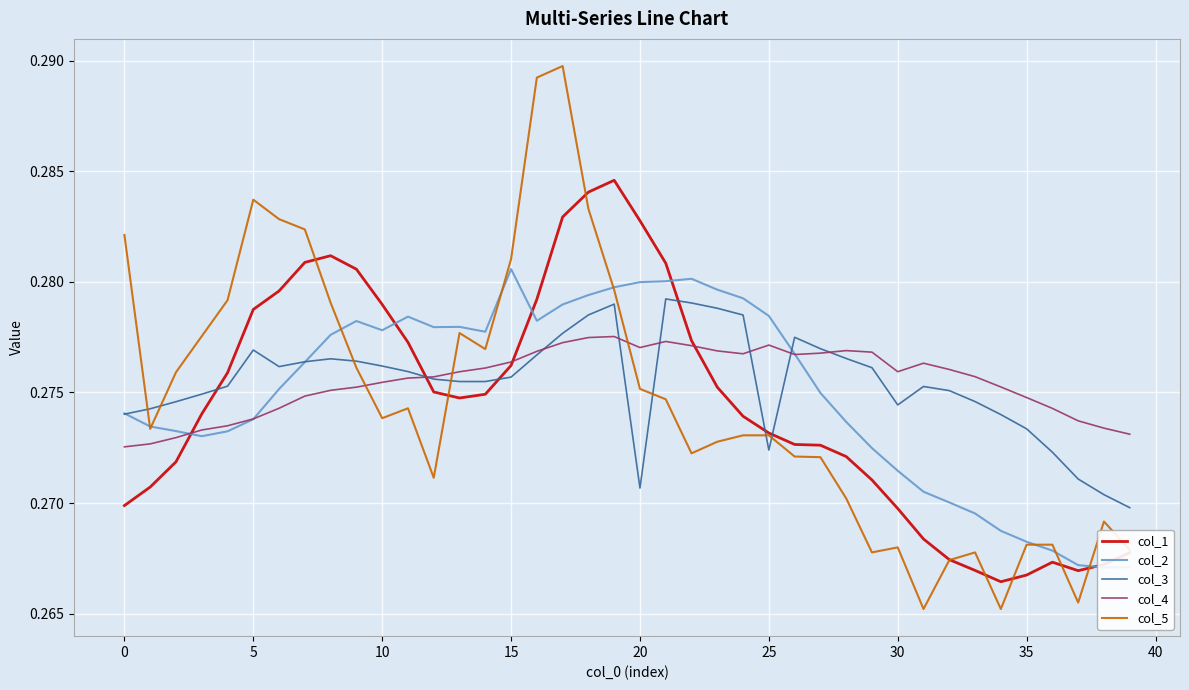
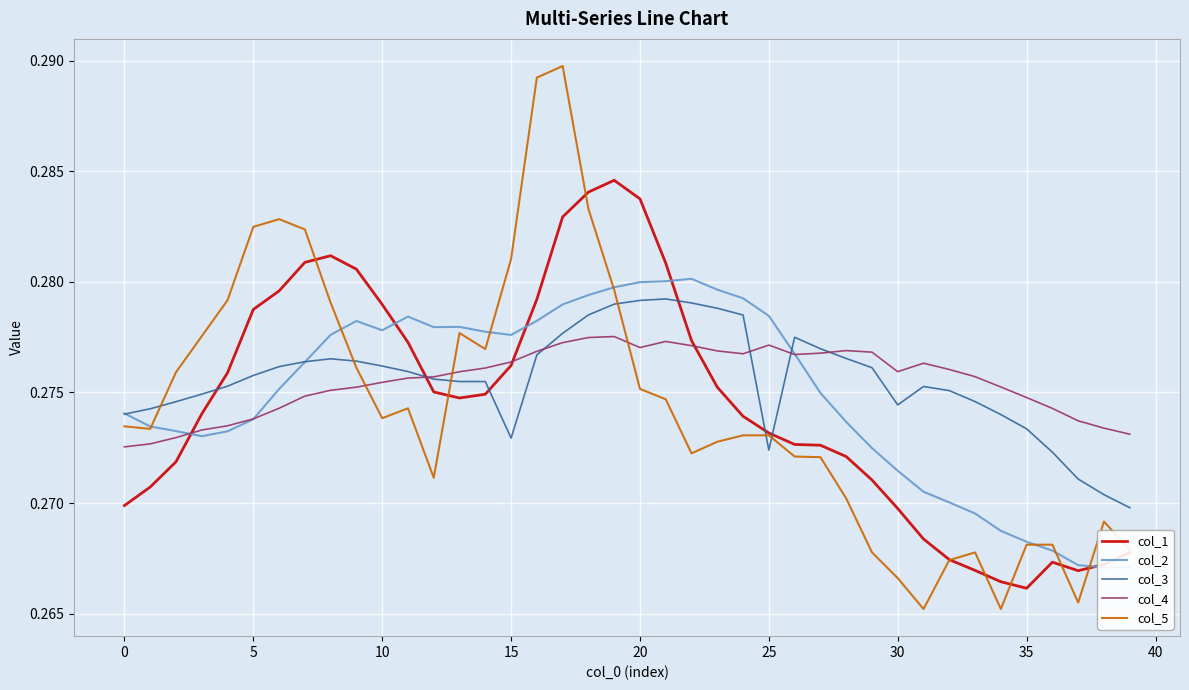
col_5, 0: 0.2821 -> 0.2735
col_3, 5: 0.2769 -> 0.2758
col_5, 5: 0.2837 -> 0.2825
col_2, 15: 0.2806 -> 0.2776
col_3, 15: 0.2757 -> 0.2729
col_1, 20: 0.2828 -> 0.2838
col_3, 20: 0.2707 -> 0.2792
col_5, 30: 0.2680 -> 0.2666
col_1, 35: 0.2667 -> 0.2661
